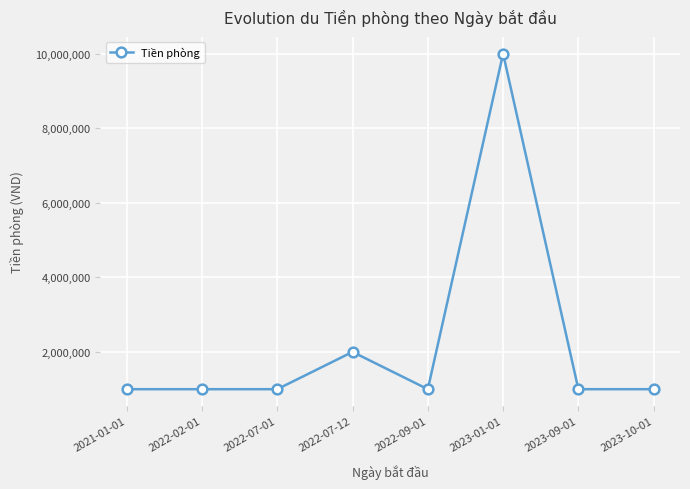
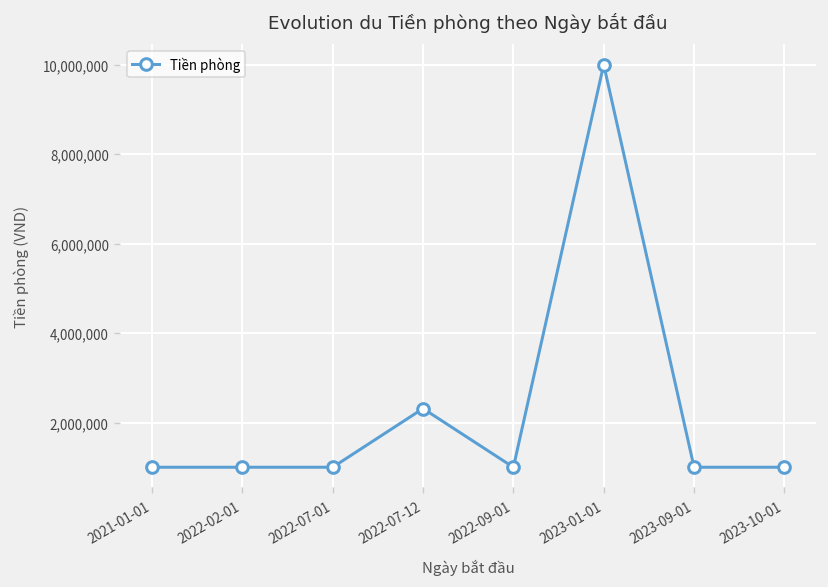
2022-07-12: 2,000,000 -> 2,300,000
